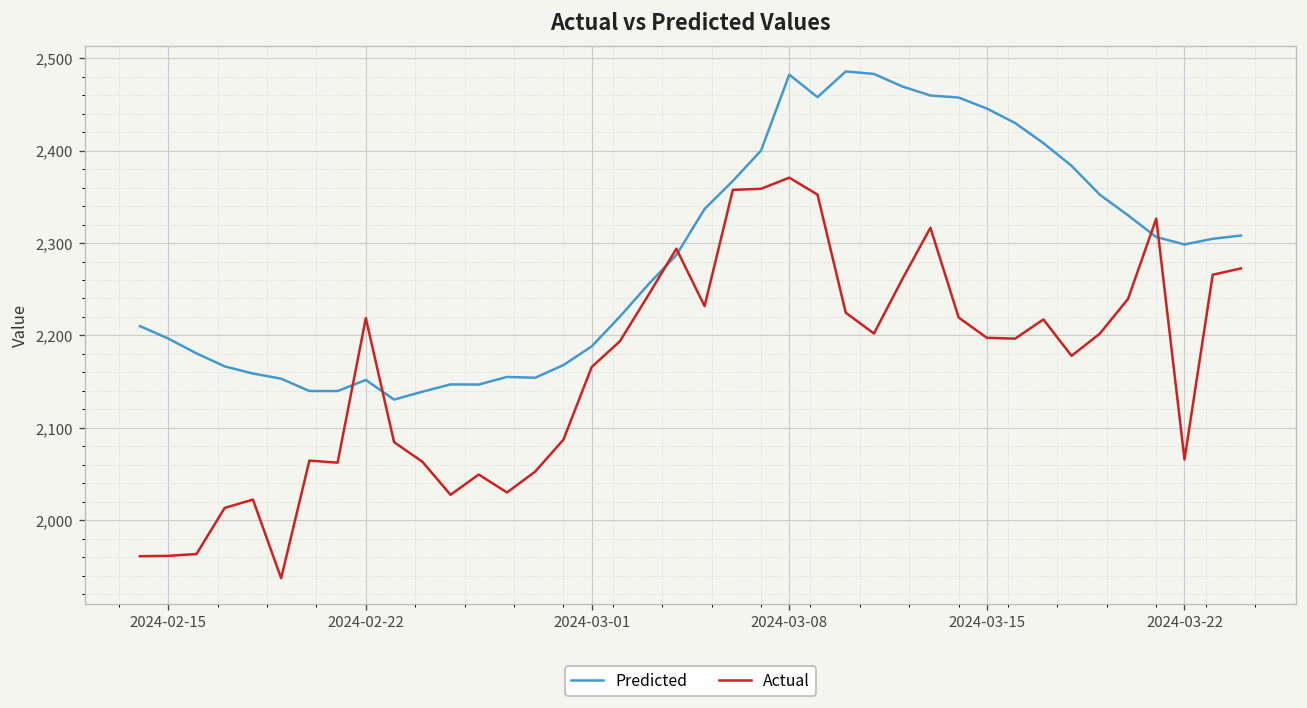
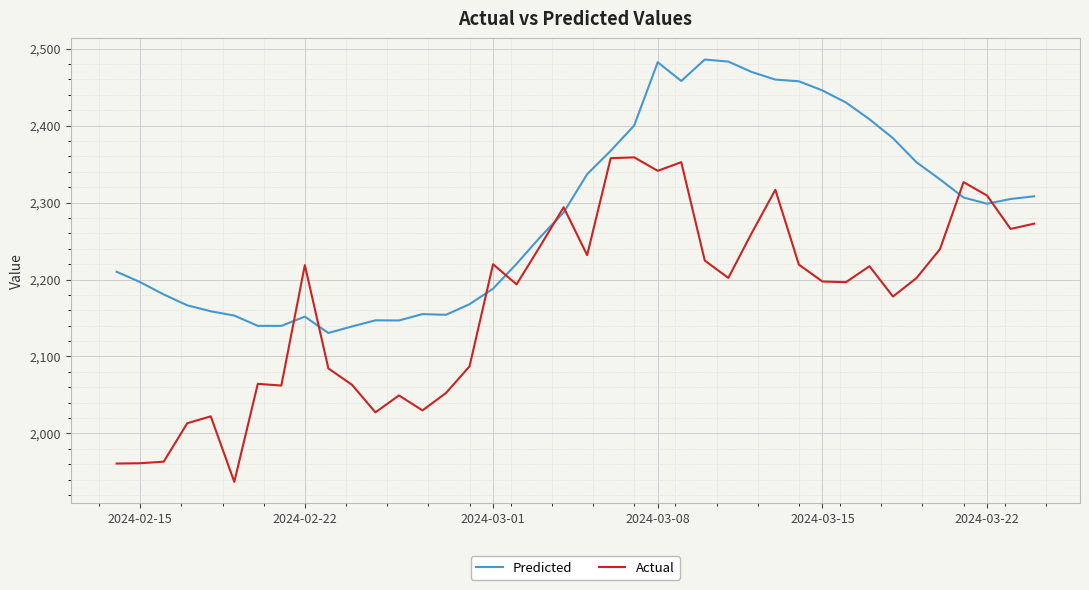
Actual, 2024-03-01: 2,170 -> 2,220
Actual, 2024-03-08: 2,370 -> 2,340
Actual, 2024-03-22: 2,070 -> 2,310
